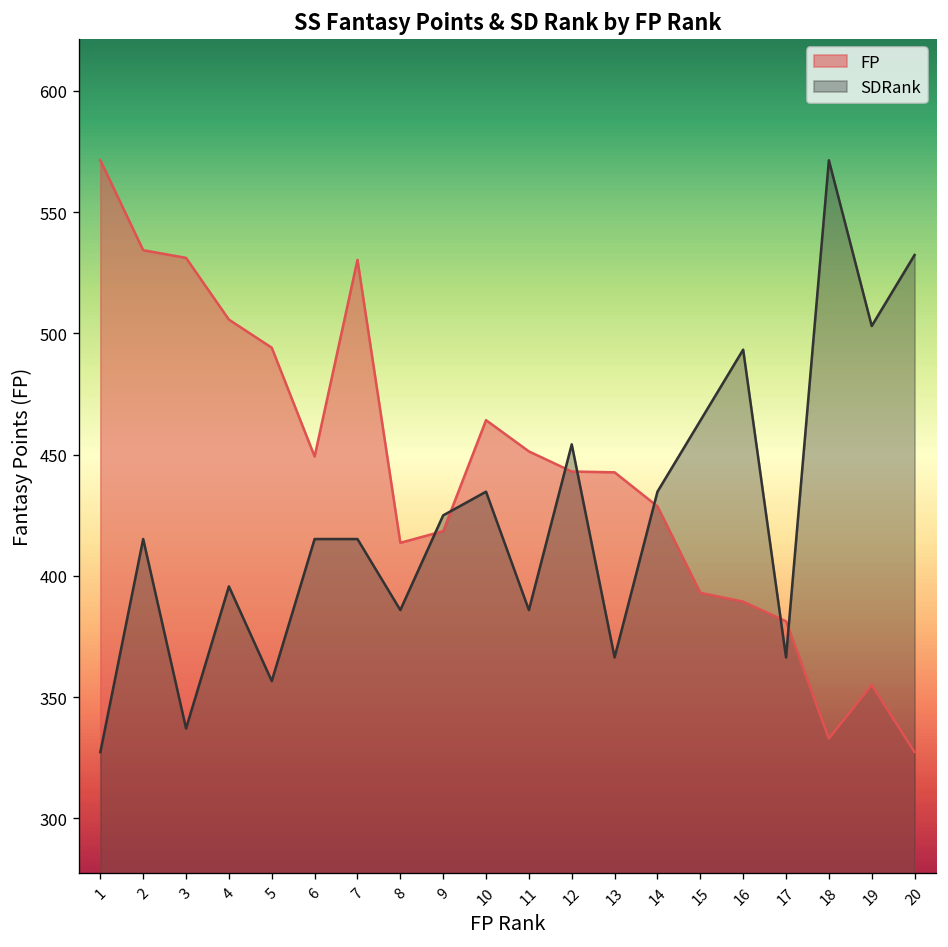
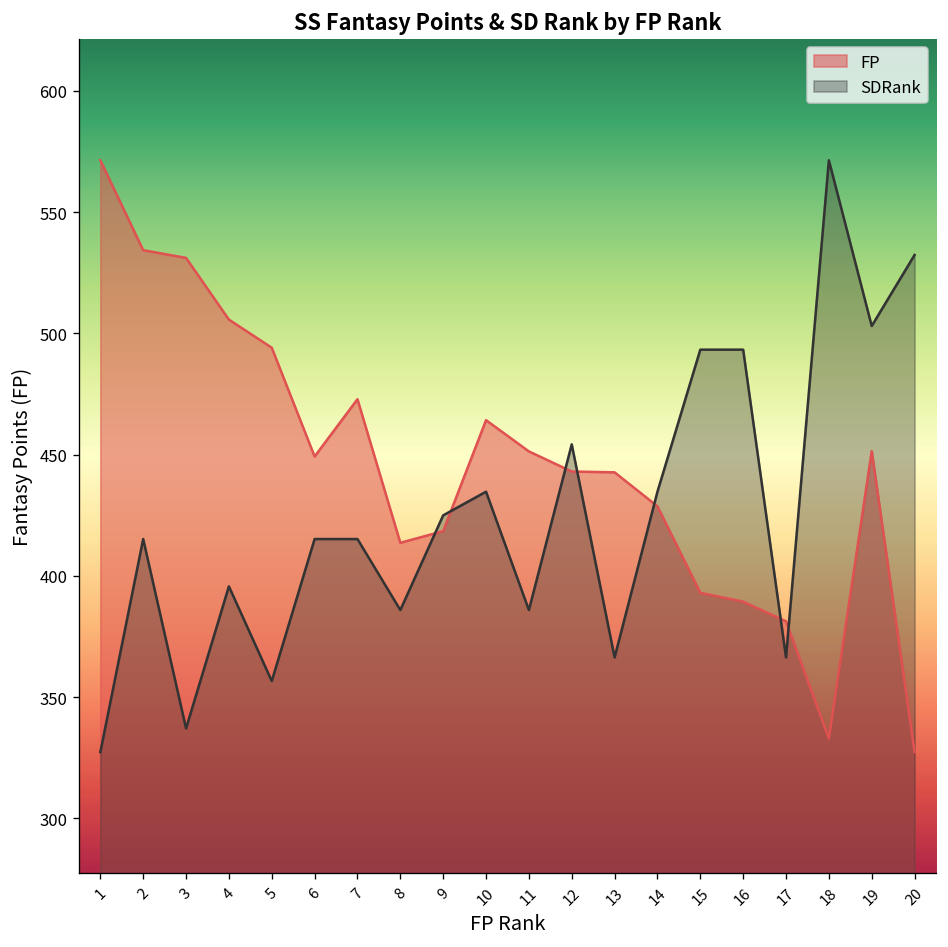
FP, 7: 530 -> 473
SDRank, 15: 464 -> 493
FP, 19: 355 -> 451
